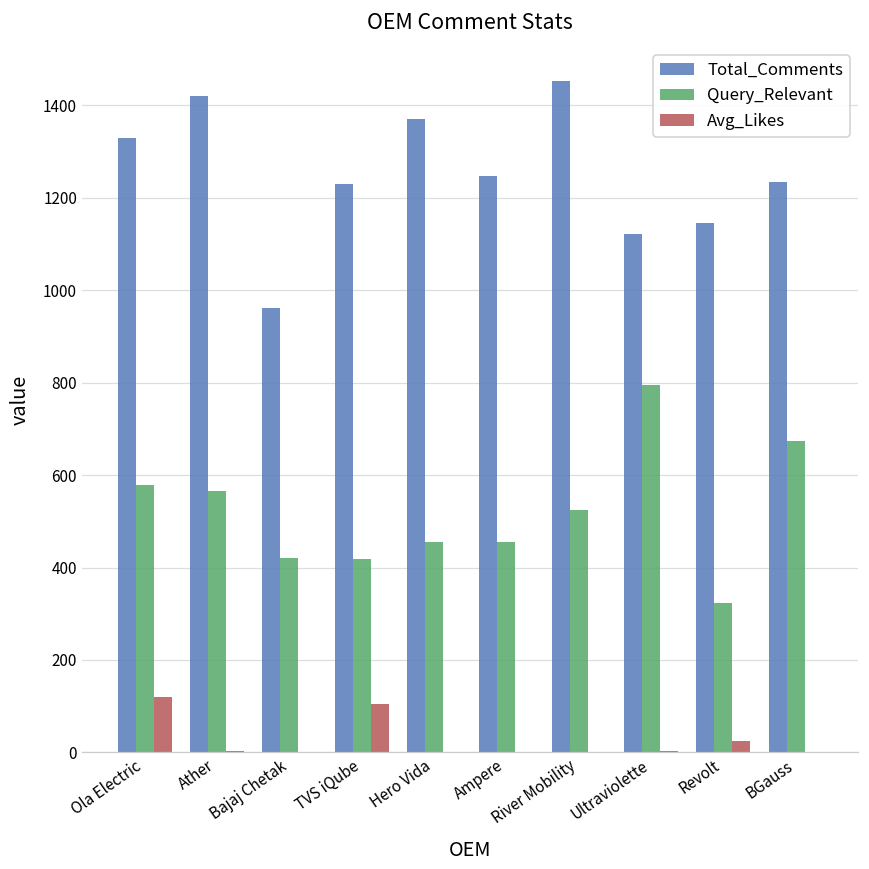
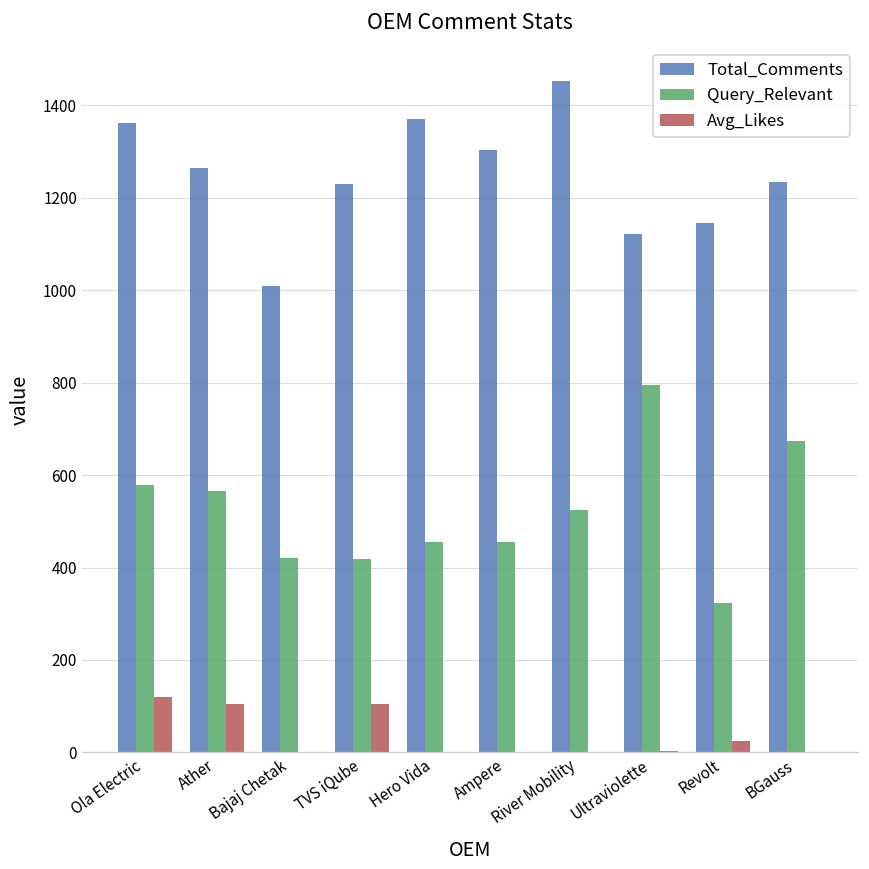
Total_Comments, Ola Electric: 1330 -> 1360
Total_Comments, Ather: 1420 -> 1260
Avg_Likes, Ather: 0 -> 110
Total_Comments, Bajaj Chetak: 960 -> 1010
Total_Comments, Ampere: 1250 -> 1300
